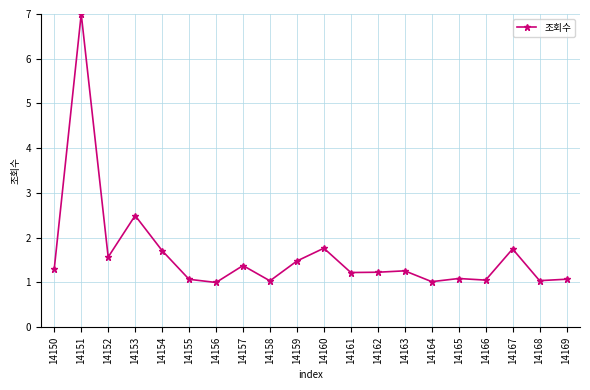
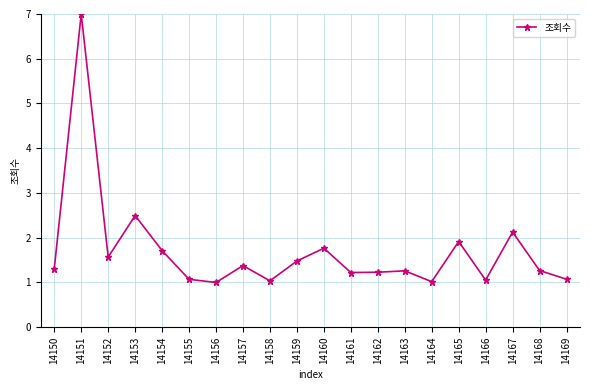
14165: 1.1 -> 1.9
14167: 1.7 -> 2.1
14168: 1.0 -> 1.3
